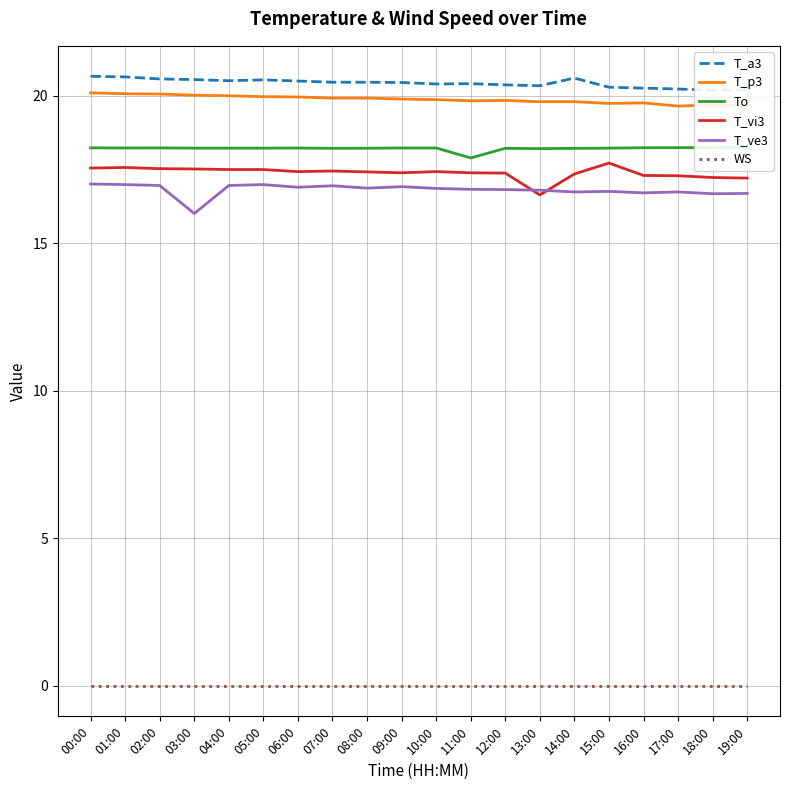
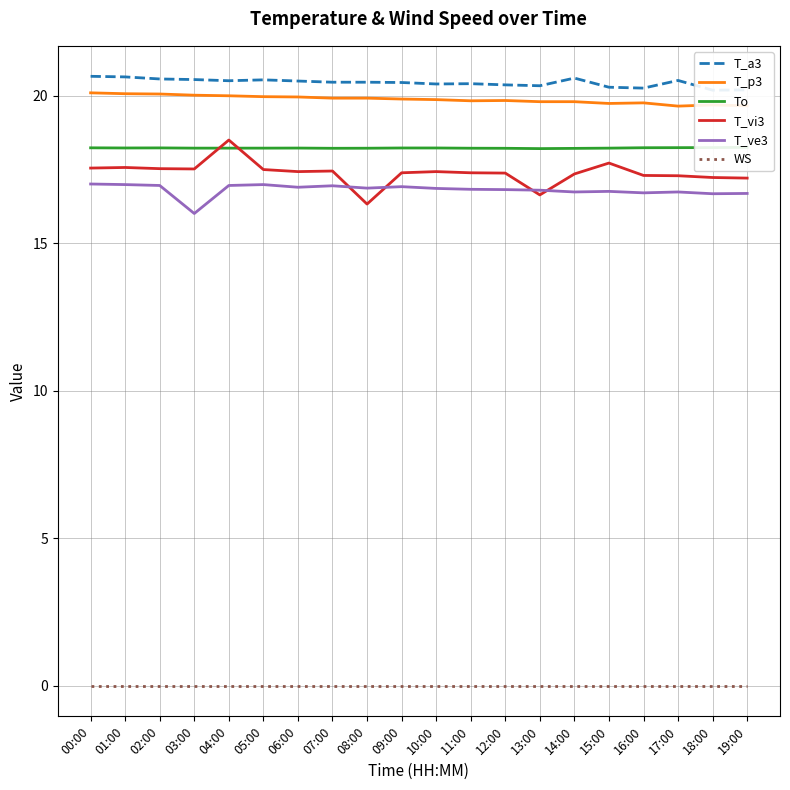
T_vi3, 04:00: 17.5 -> 18.5
T_vi3, 08:00: 17.4 -> 16.3
To, 11:00: 17.9 -> 18.2
T_a3, 17:00: 20.2 -> 20.5
